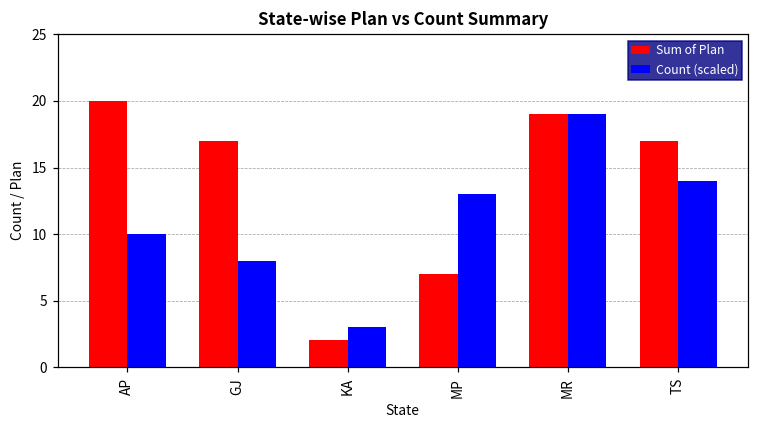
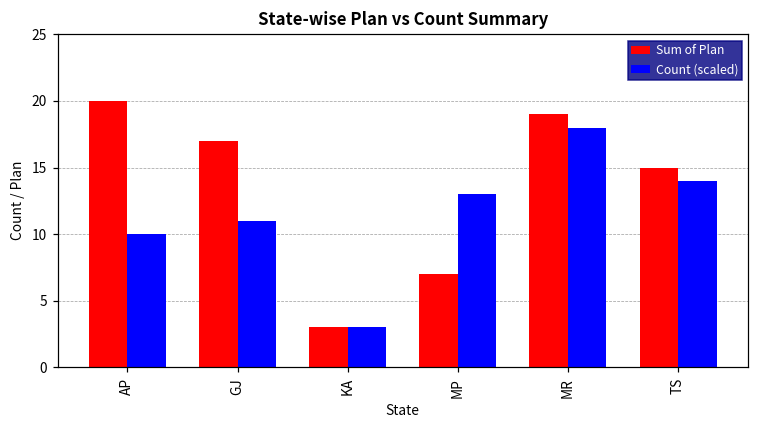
Count (scaled), GJ: 8 -> 11
Sum of Plan, KA: 2 -> 3
Count (scaled), MR: 19 -> 18
Sum of Plan, TS: 17 -> 15
